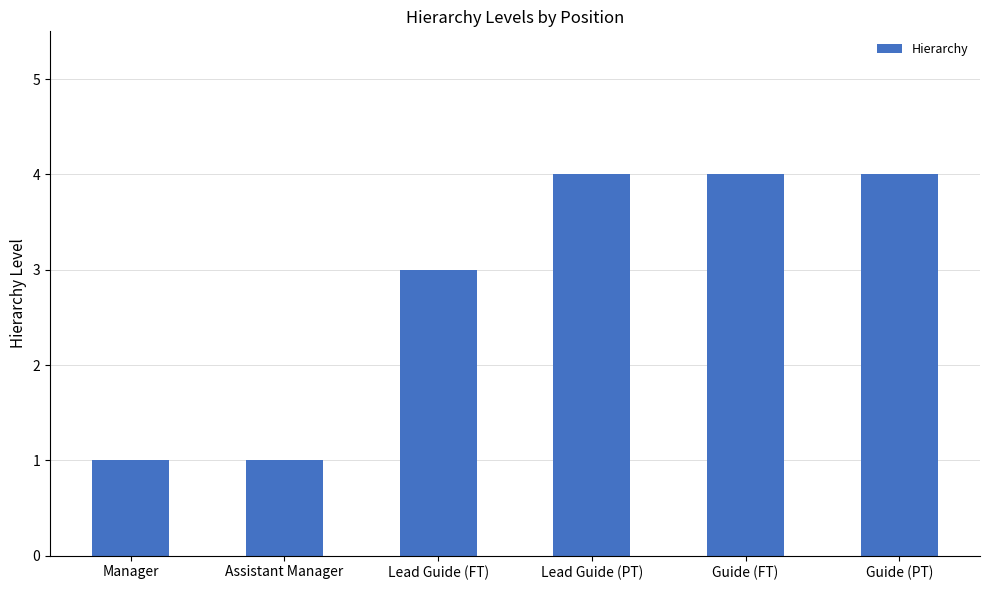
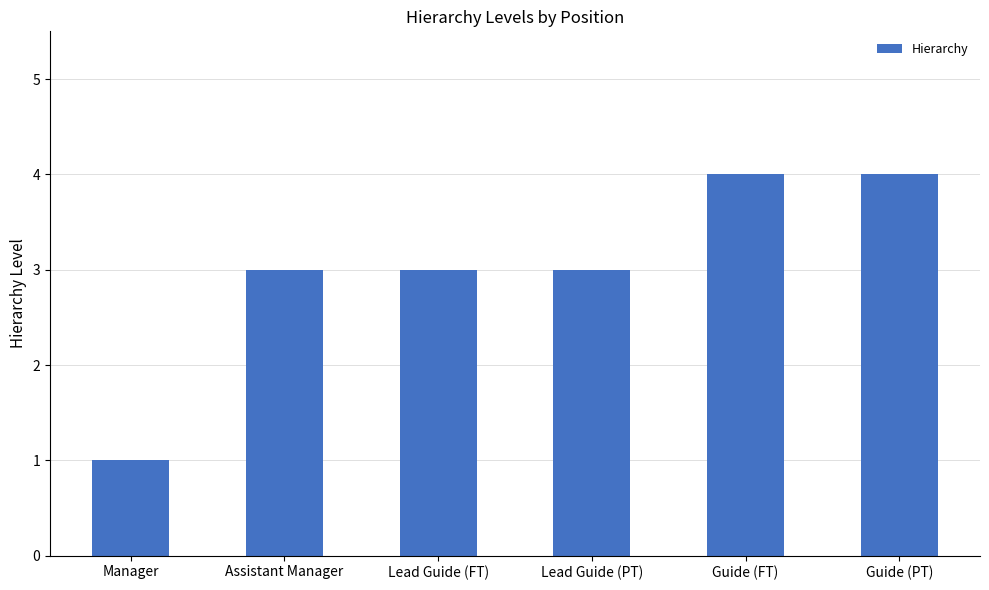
Assistant Manager: 1 -> 3
Lead Guide (PT): 4 -> 3
